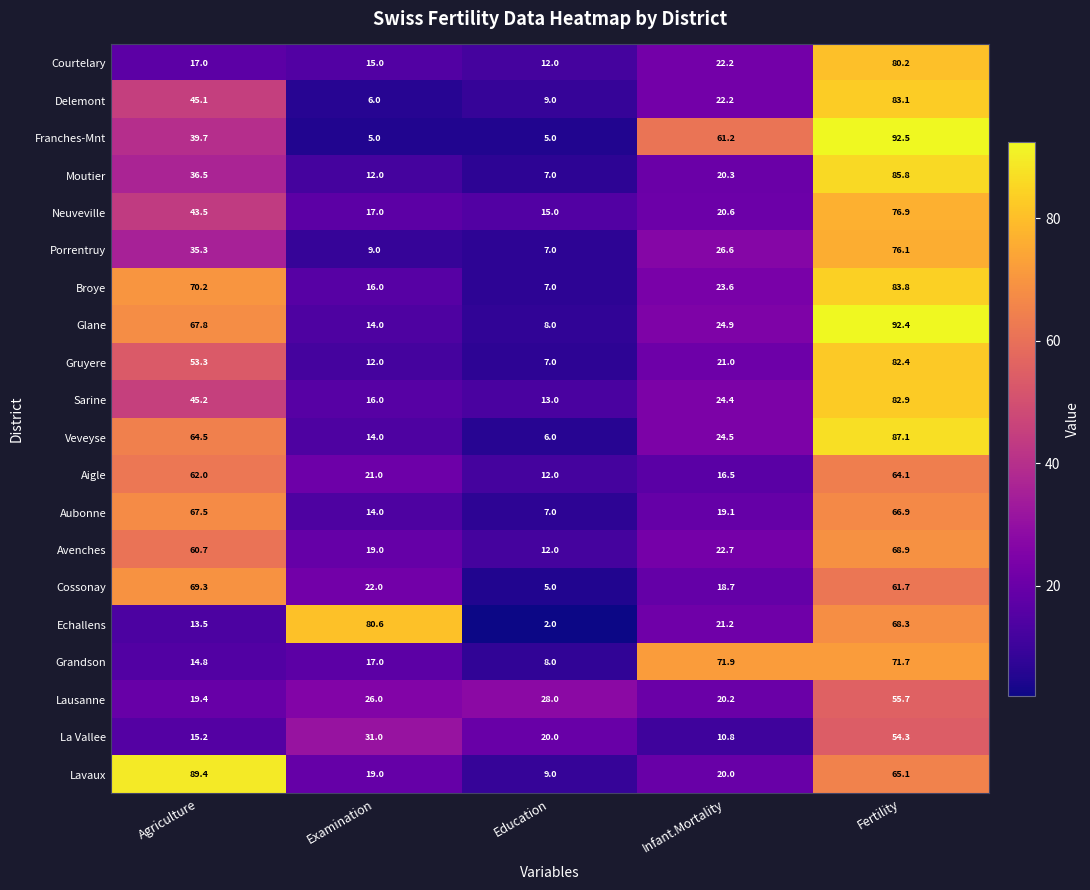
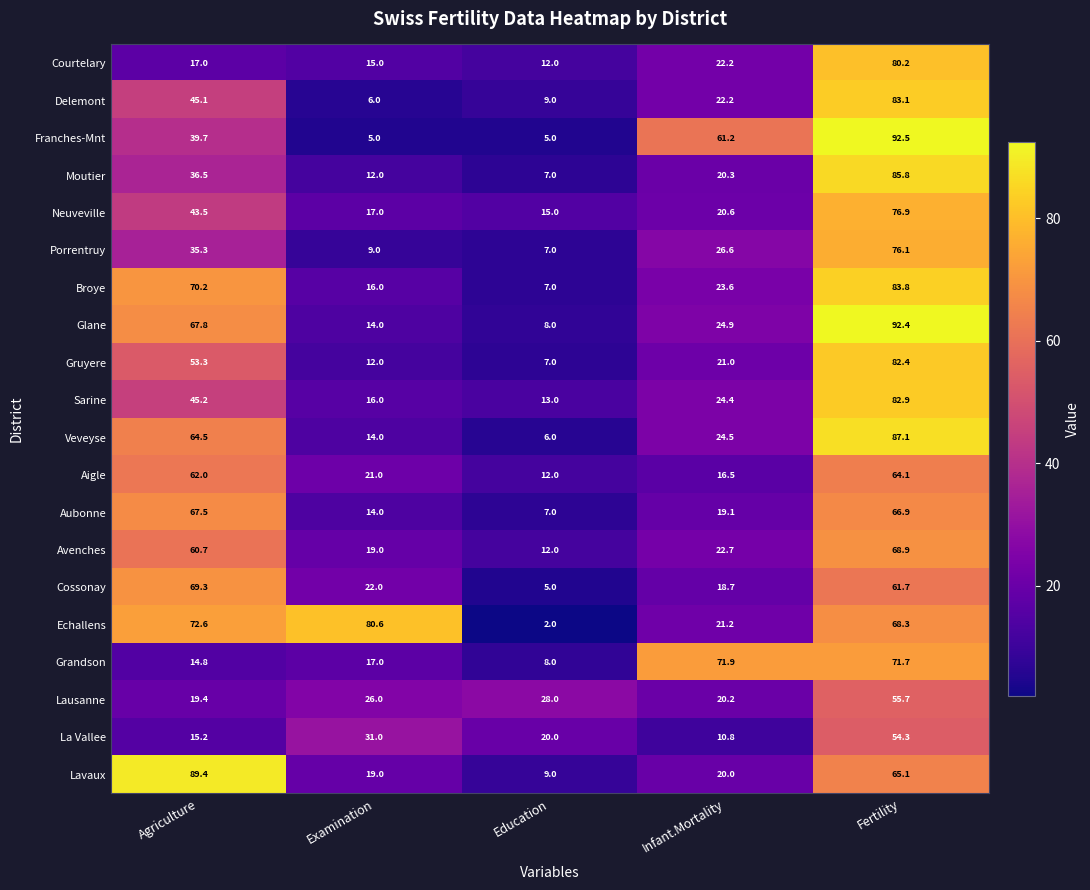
Echallens, Agriculture: 13.5 -> 72.6
